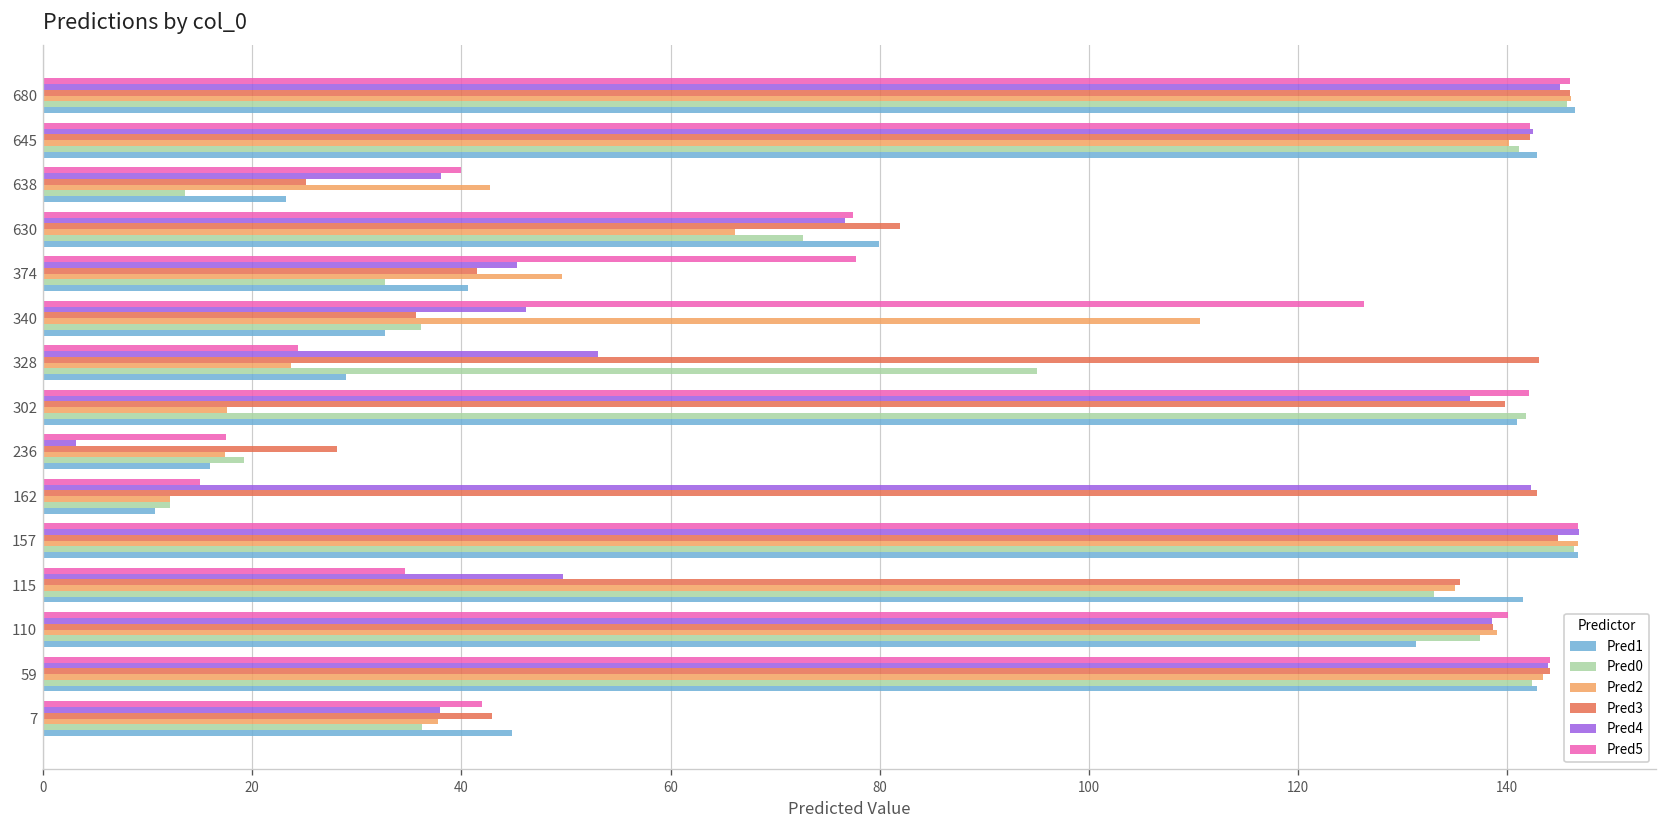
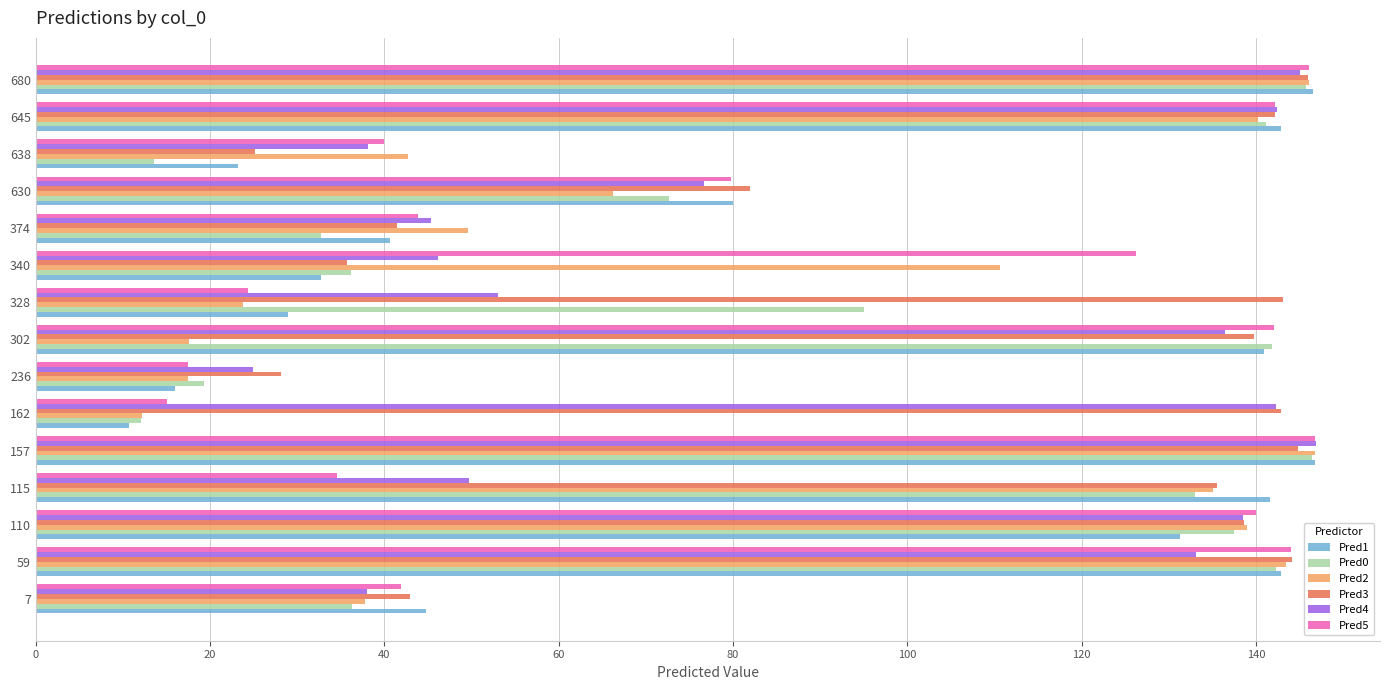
Pred5, 630: 77 -> 80
Pred5, 374: 78 -> 44
Pred4, 236: 3 -> 25
Pred4, 59: 144 -> 133
